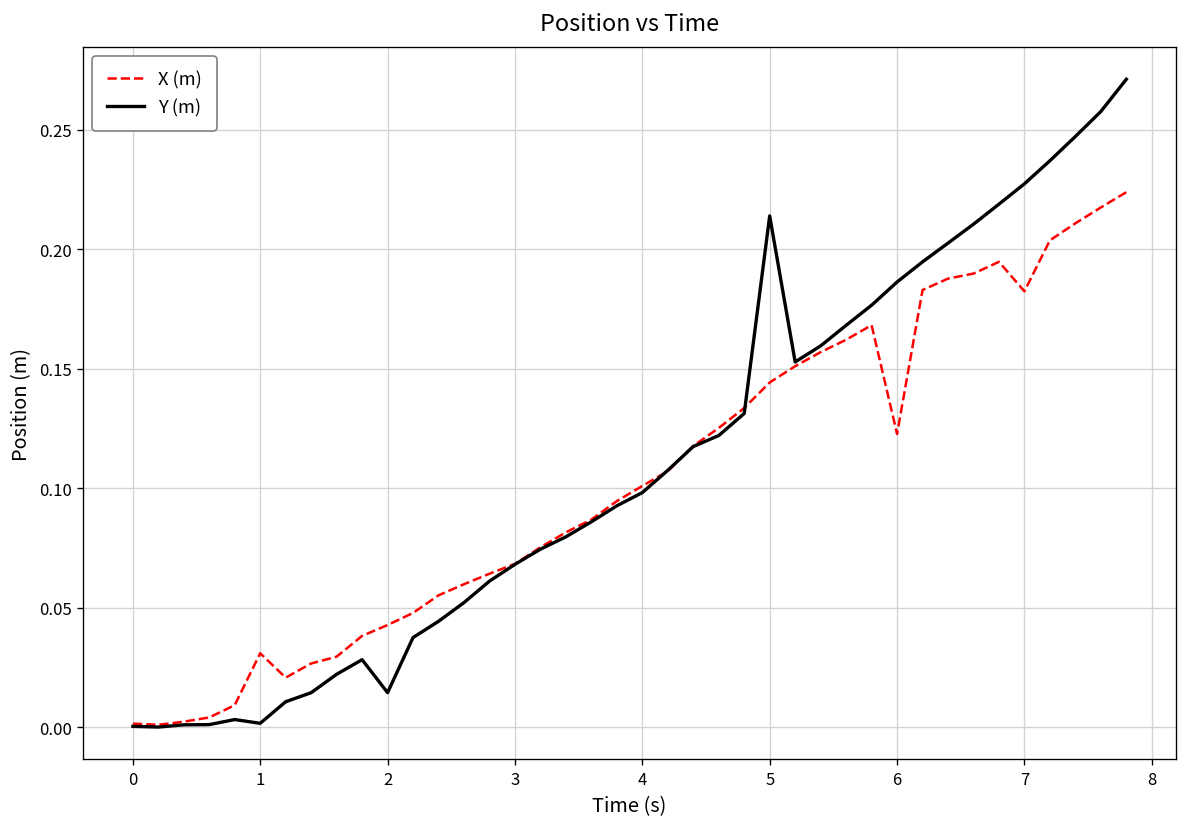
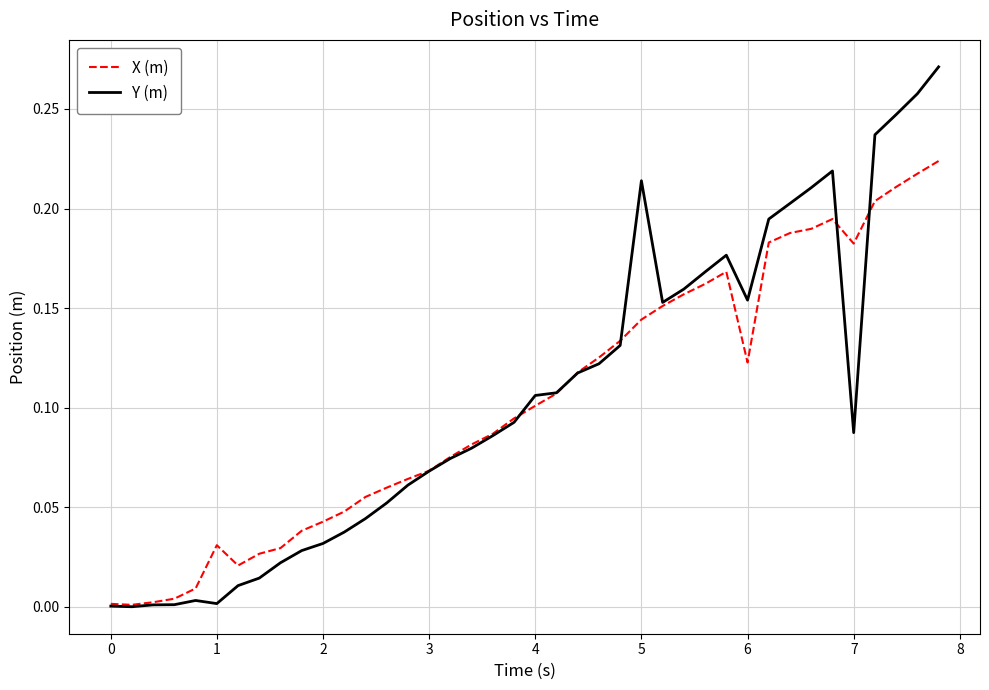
Y (m), 2: 0.014 -> 0.032
Y (m), 4: 0.098 -> 0.106
Y (m), 6: 0.186 -> 0.154
Y (m), 7: 0.227 -> 0.087
